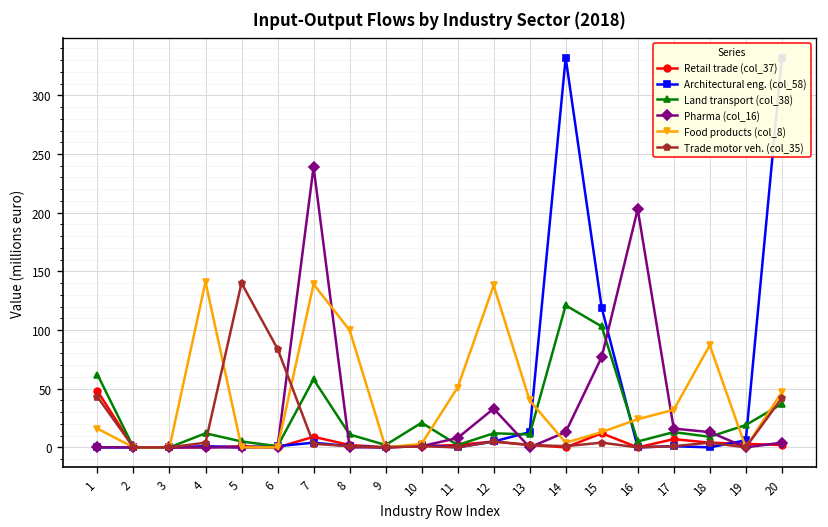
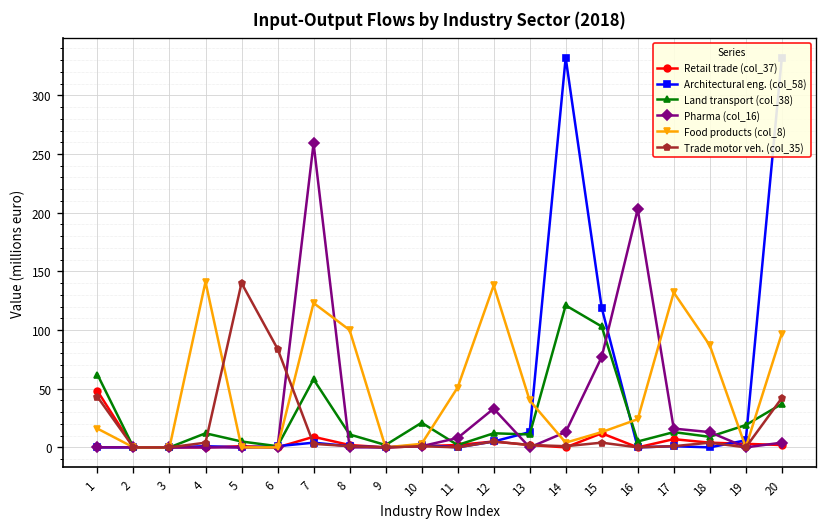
Pharma (col_16), 7: 240 -> 260
Food products (col_8), 7: 140 -> 120
Food products (col_8), 17: 30 -> 130
Food products (col_8), 20: 50 -> 100
